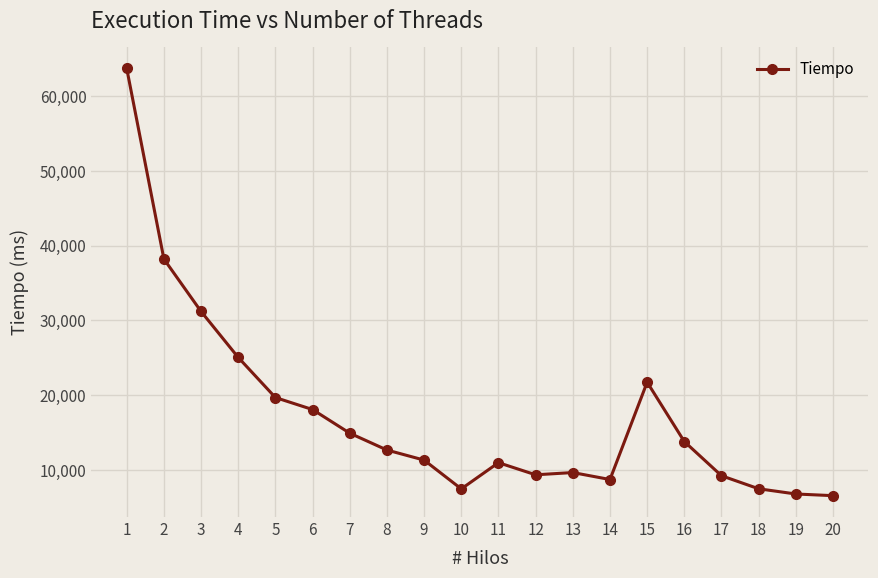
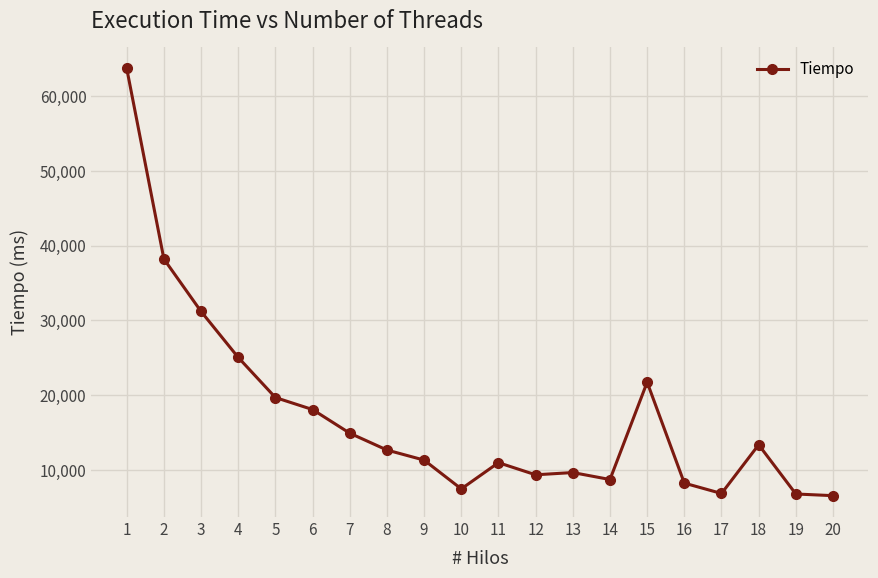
16: 14,000 -> 8,000
17: 9,000 -> 7,000
18: 7,000 -> 13,000
